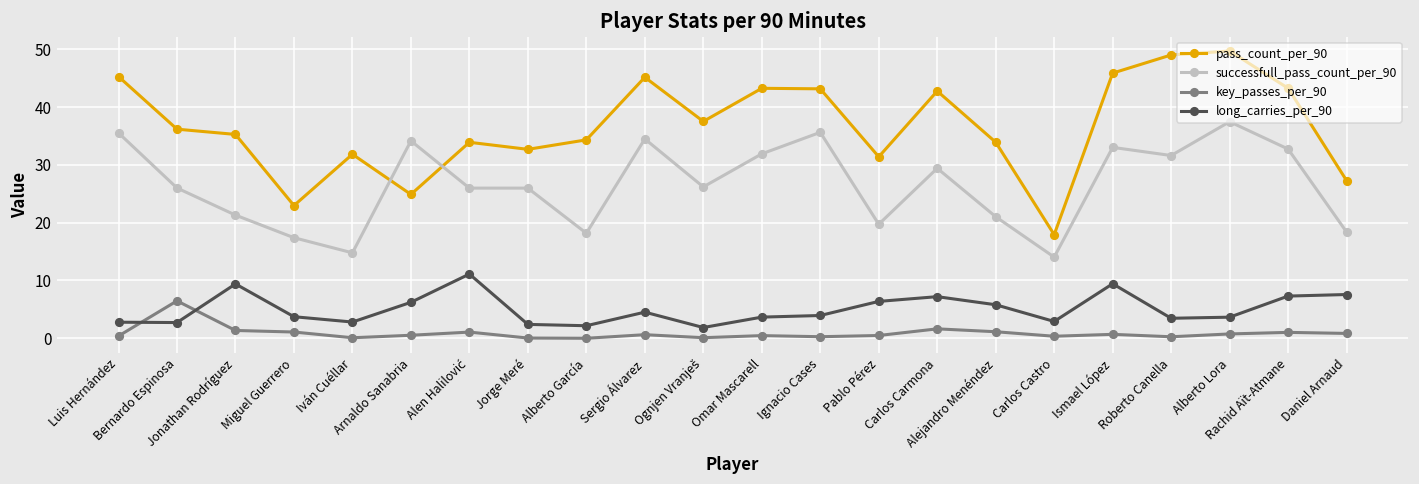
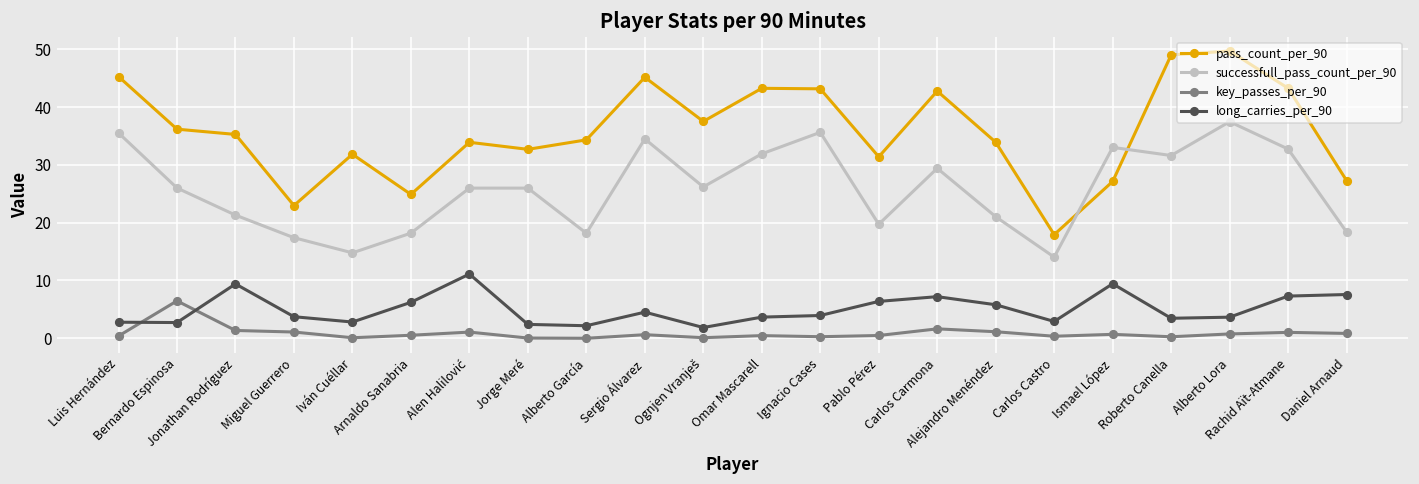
successfull_pass_count_per_90, Arnaldo Sanabria: 34 -> 18
pass_count_per_90, Ismael López: 46 -> 27
